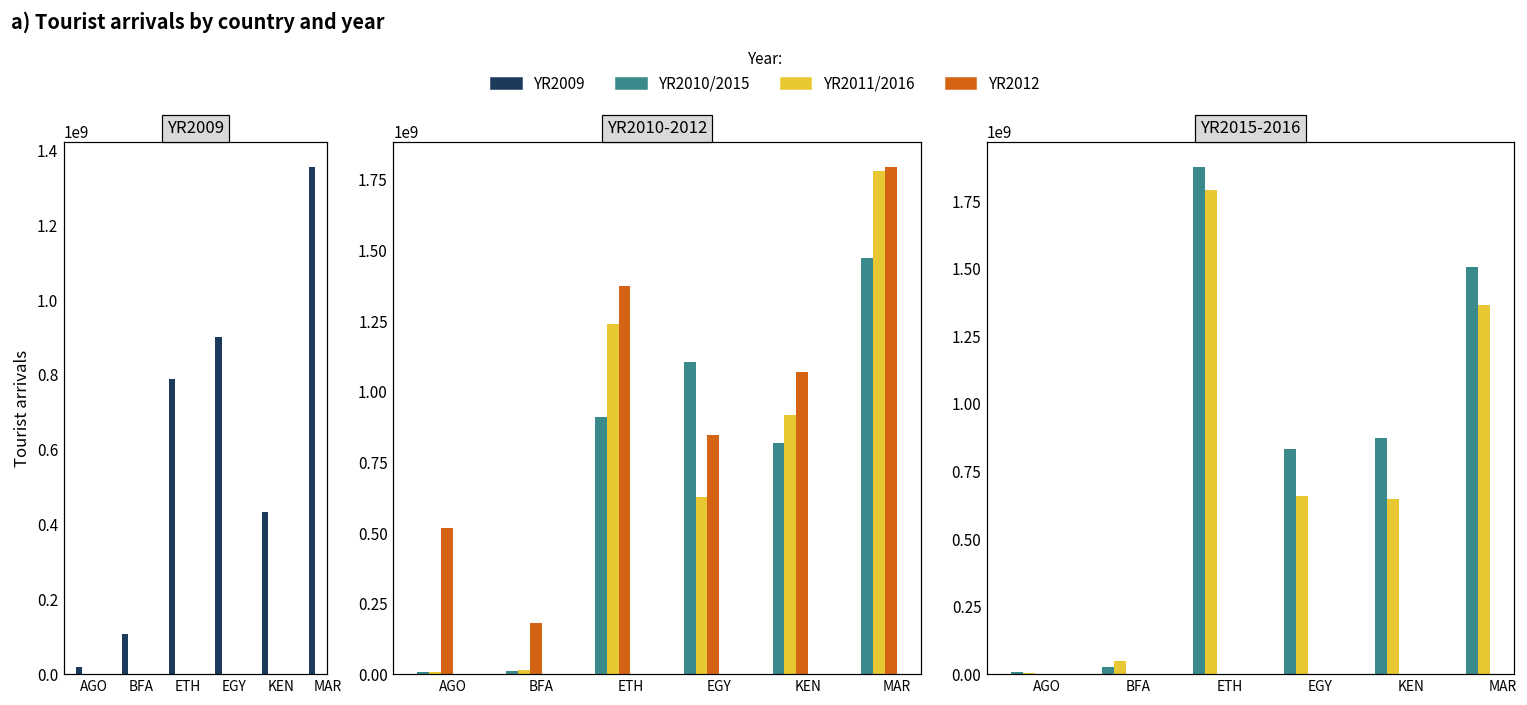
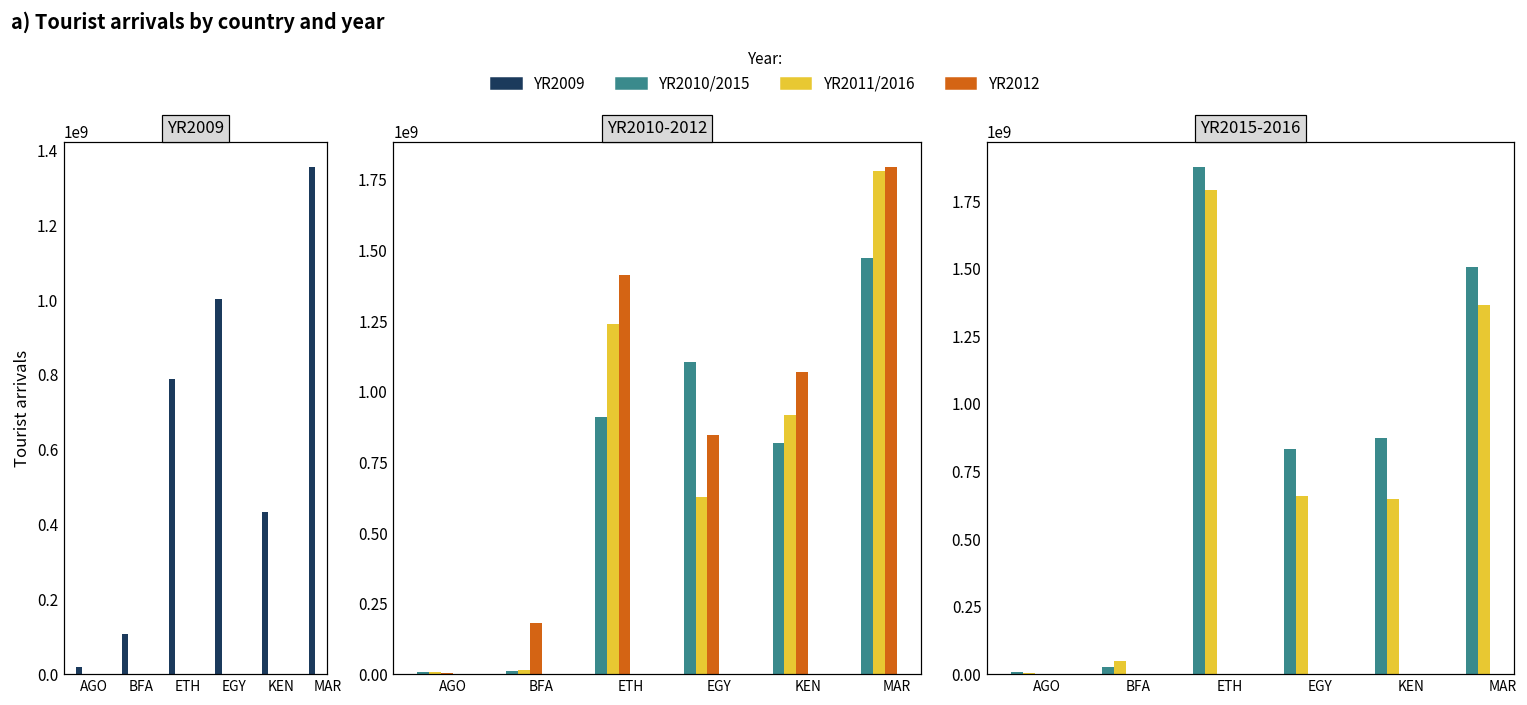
YR2009, EGY: 900000000 -> 1000000000
YR2010-2012, YR2012, AGO: 520000000 -> 10000000
YR2010-2012, YR2012, ETH: 1370000000 -> 1410000000
